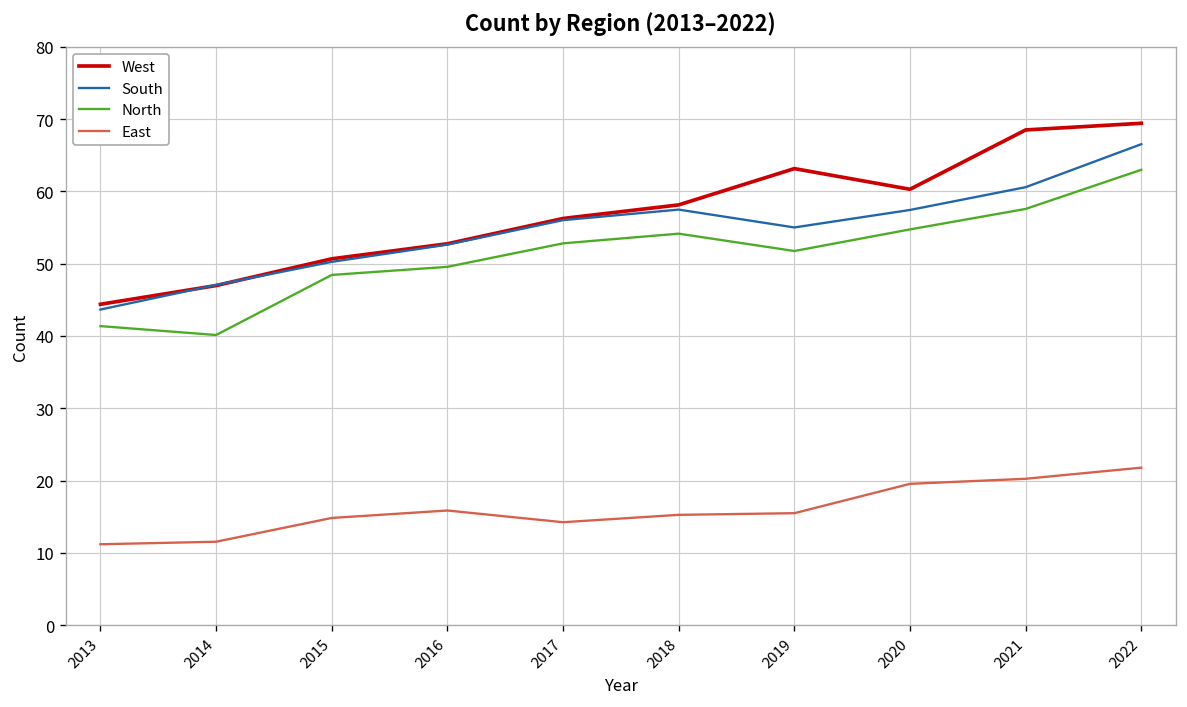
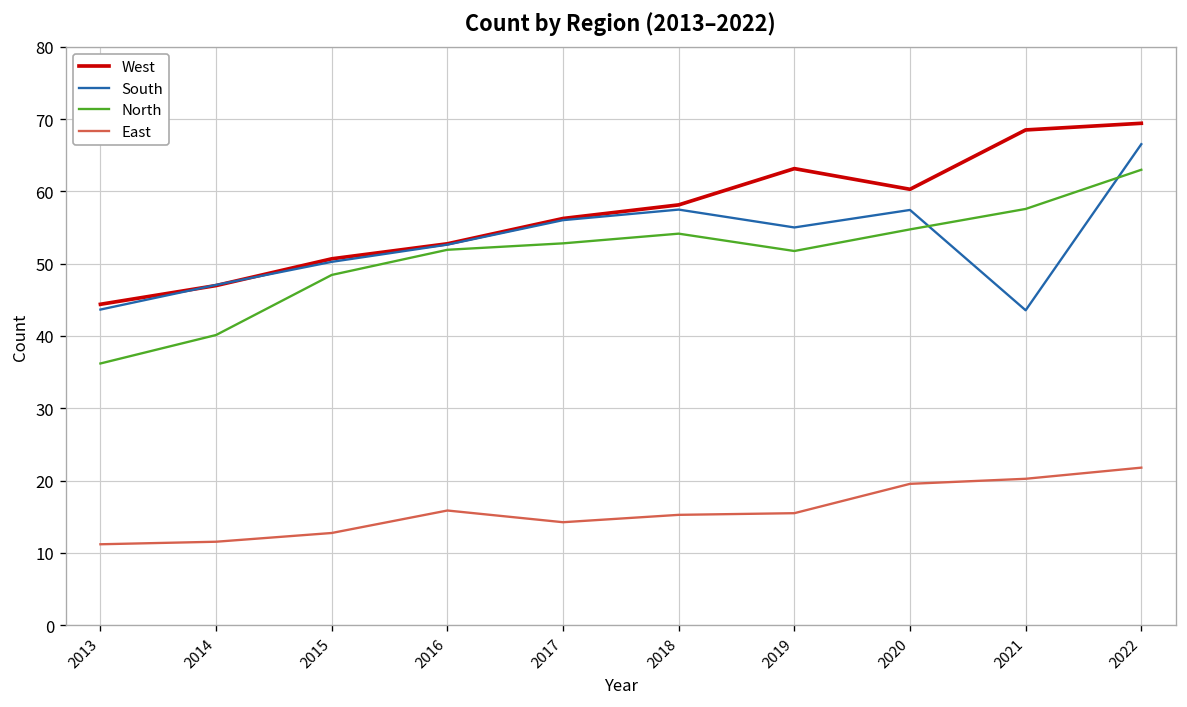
North, 2013: 41 -> 36
East, 2015: 15 -> 13
North, 2016: 50 -> 52
South, 2021: 61 -> 44
